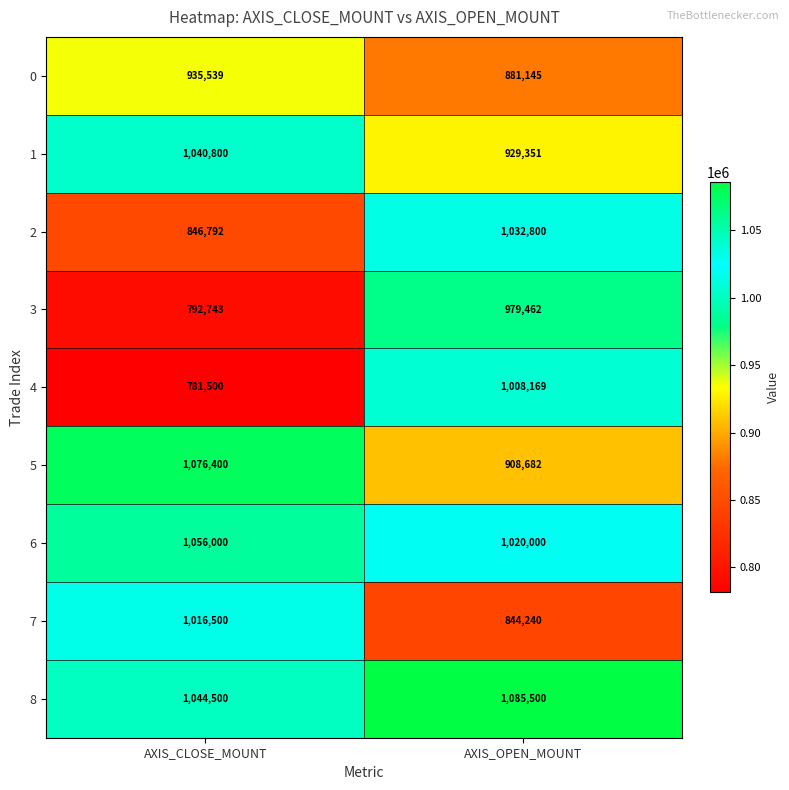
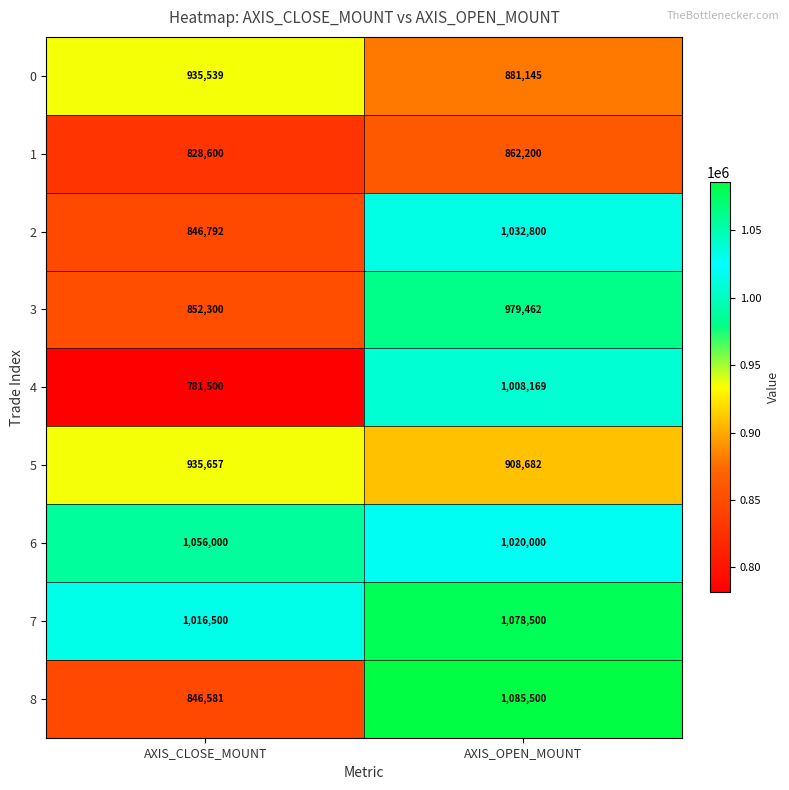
1, AXIS_CLOSE_MOUNT: 1,040,800 -> 828,600
1, AXIS_OPEN_MOUNT: 929,351 -> 862,200
3, AXIS_CLOSE_MOUNT: 792,743 -> 852,300
5, AXIS_CLOSE_MOUNT: 1,076,400 -> 935,657
7, AXIS_OPEN_MOUNT: 844,240 -> 1,078,500
8, AXIS_CLOSE_MOUNT: 1,044,500 -> 846,581
